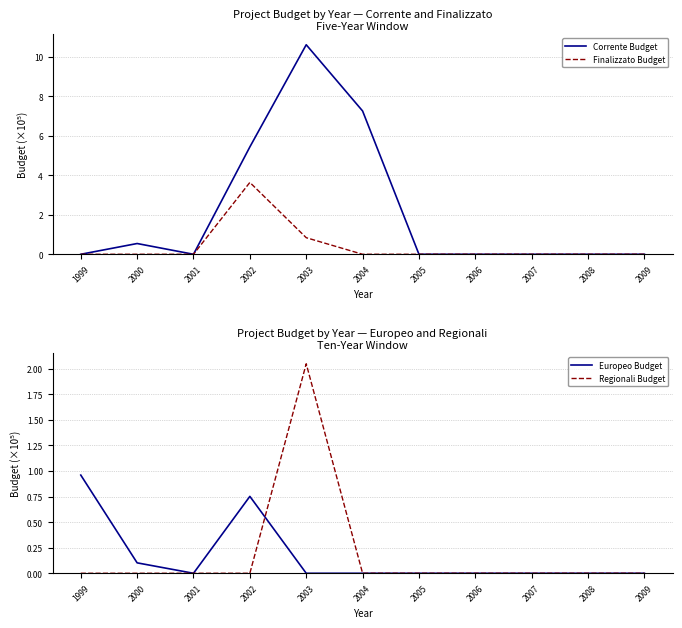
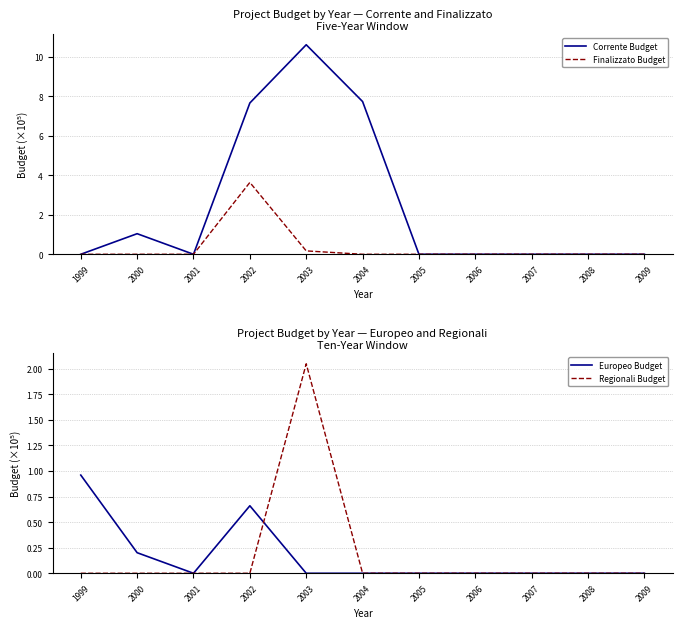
Project Budget by Year — Corrente and Finalizzato Five-Year Window, Corrente Budget, 2000: 0.5 -> 1.0
Project Budget by Year — Corrente and Finalizzato Five-Year Window, Corrente Budget, 2002: 5.4 -> 7.7
Project Budget by Year — Corrente and Finalizzato Five-Year Window, Finalizzato Budget, 2003: 0.8 -> 0.2
Project Budget by Year — Corrente and Finalizzato Five-Year Window, Corrente Budget, 2004: 7.3 -> 7.7
Project Budget by Year — Europeo and Regionali Ten-Year Window, Europeo Budget, 2000: 0.10 -> 0.20
Project Budget by Year — Europeo and Regionali Ten-Year Window, Europeo Budget, 2002: 0.75 -> 0.66
